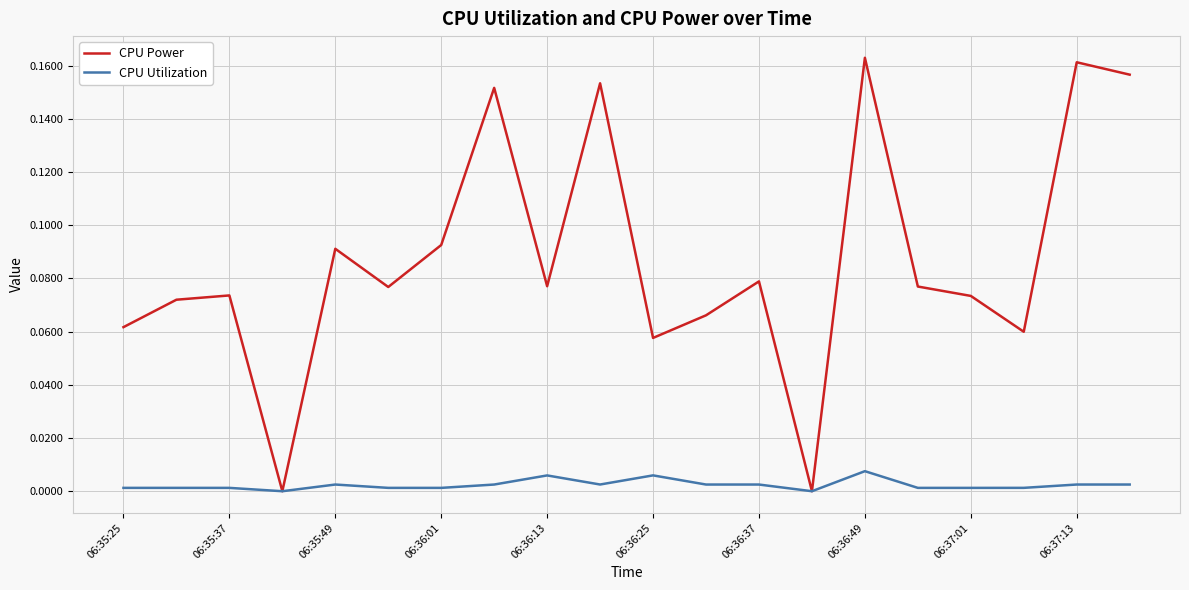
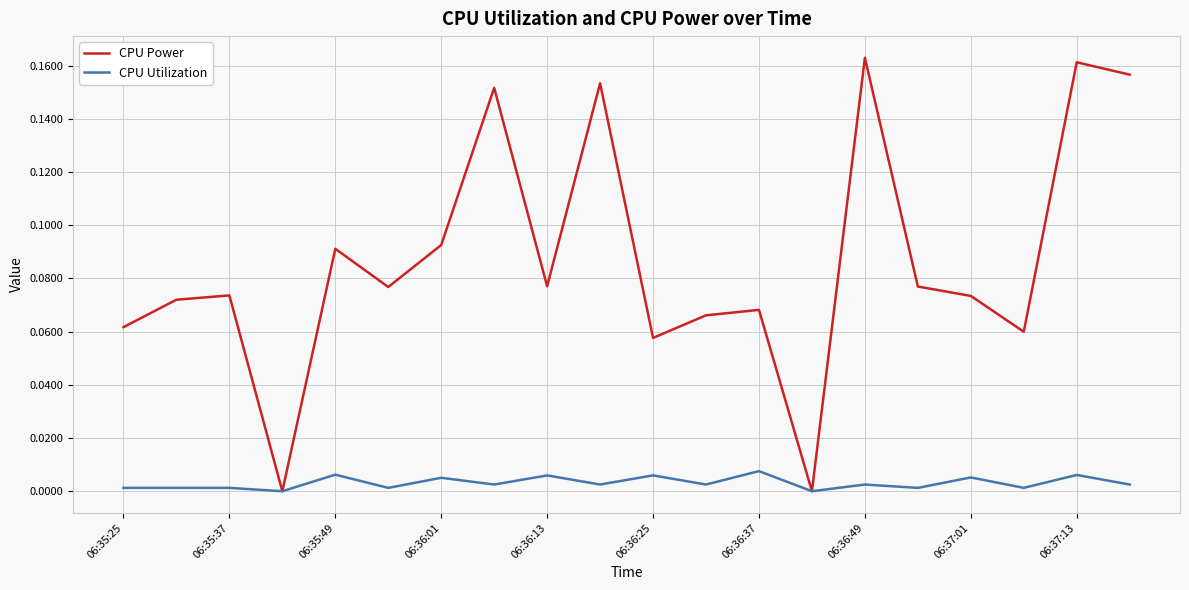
CPU Utilization, 06:35:49: 0.003 -> 0.006
CPU Utilization, 06:36:01: 0.001 -> 0.005
CPU Power, 06:36:37: 0.079 -> 0.068
CPU Utilization, 06:36:37: 0.003 -> 0.008
CPU Utilization, 06:36:49: 0.008 -> 0.003
CPU Utilization, 06:37:01: 0.001 -> 0.005
CPU Utilization, 06:37:13: 0.003 -> 0.006
